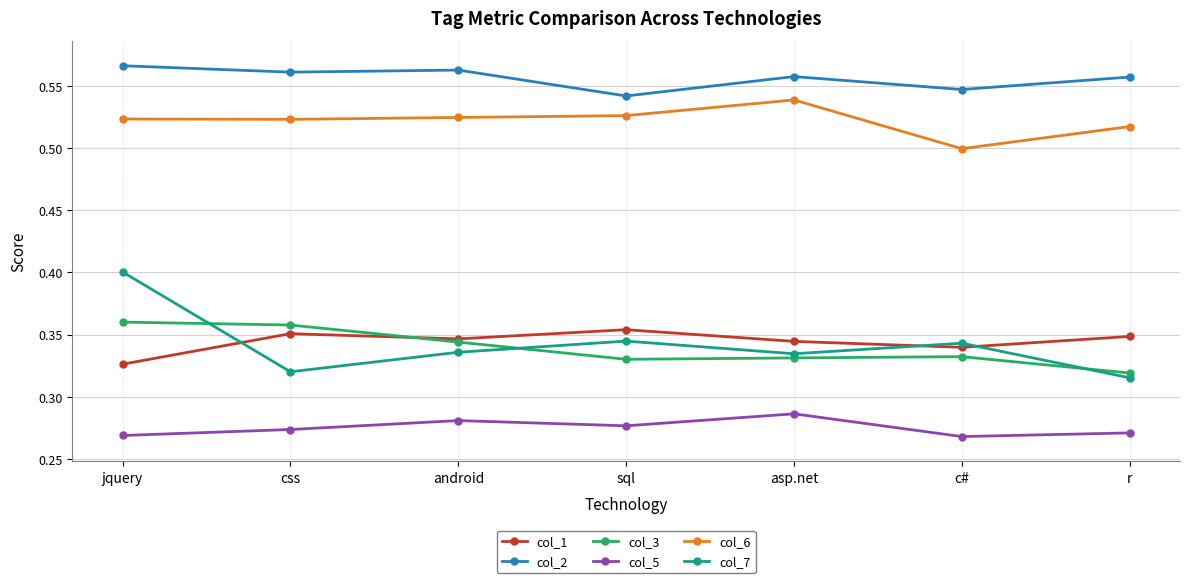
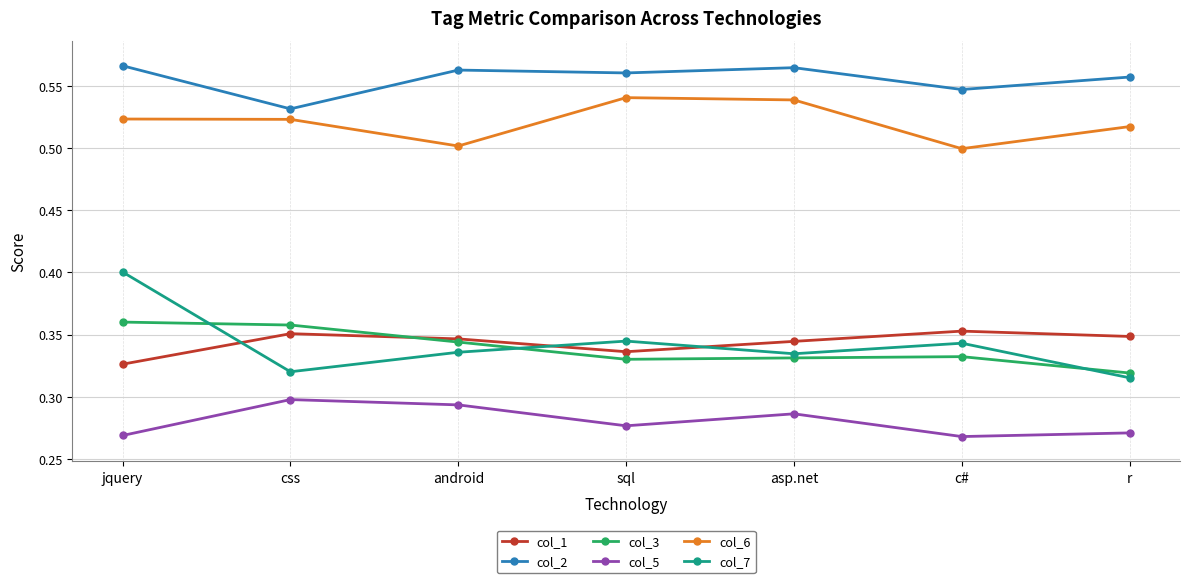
col_2, css: 0.561 -> 0.532
col_5, css: 0.274 -> 0.298
col_5, android: 0.281 -> 0.293
col_6, android: 0.525 -> 0.502
col_1, sql: 0.354 -> 0.336
col_2, sql: 0.542 -> 0.561
col_6, sql: 0.526 -> 0.541
col_2, asp.net: 0.558 -> 0.565
col_1, c#: 0.340 -> 0.353
